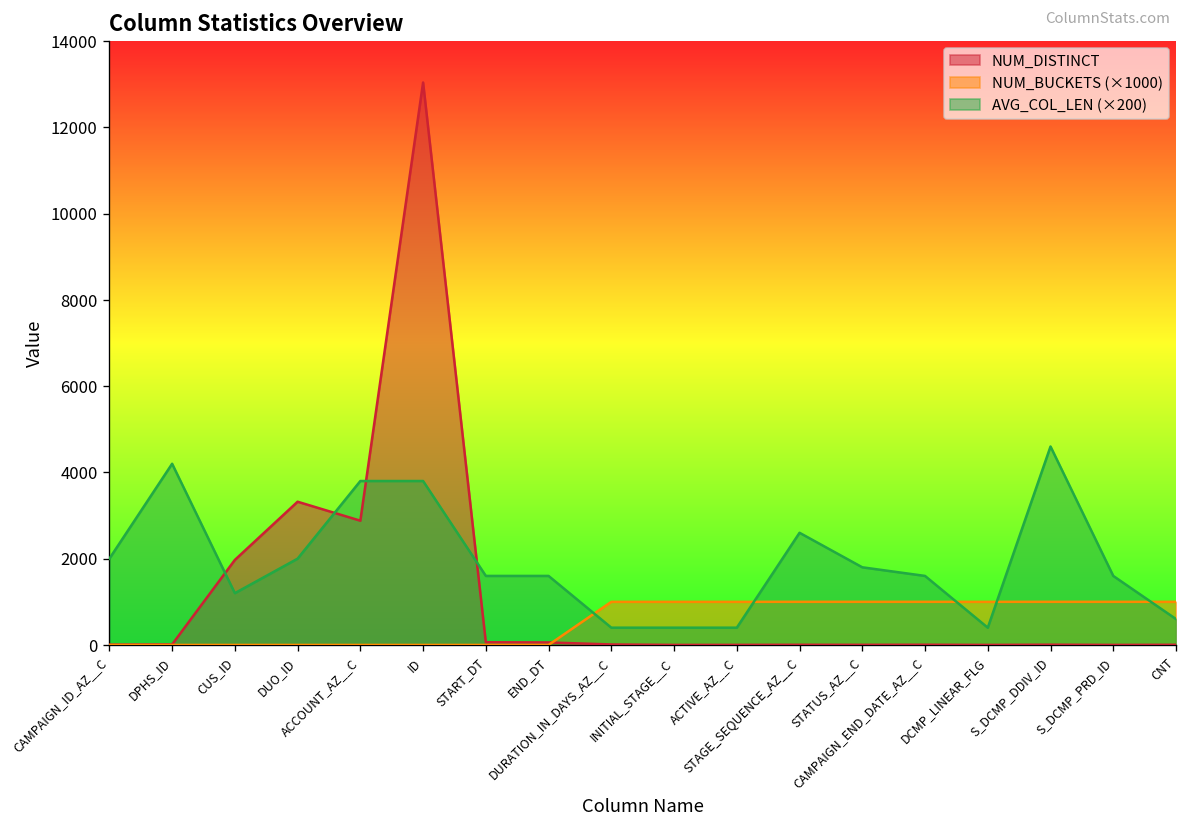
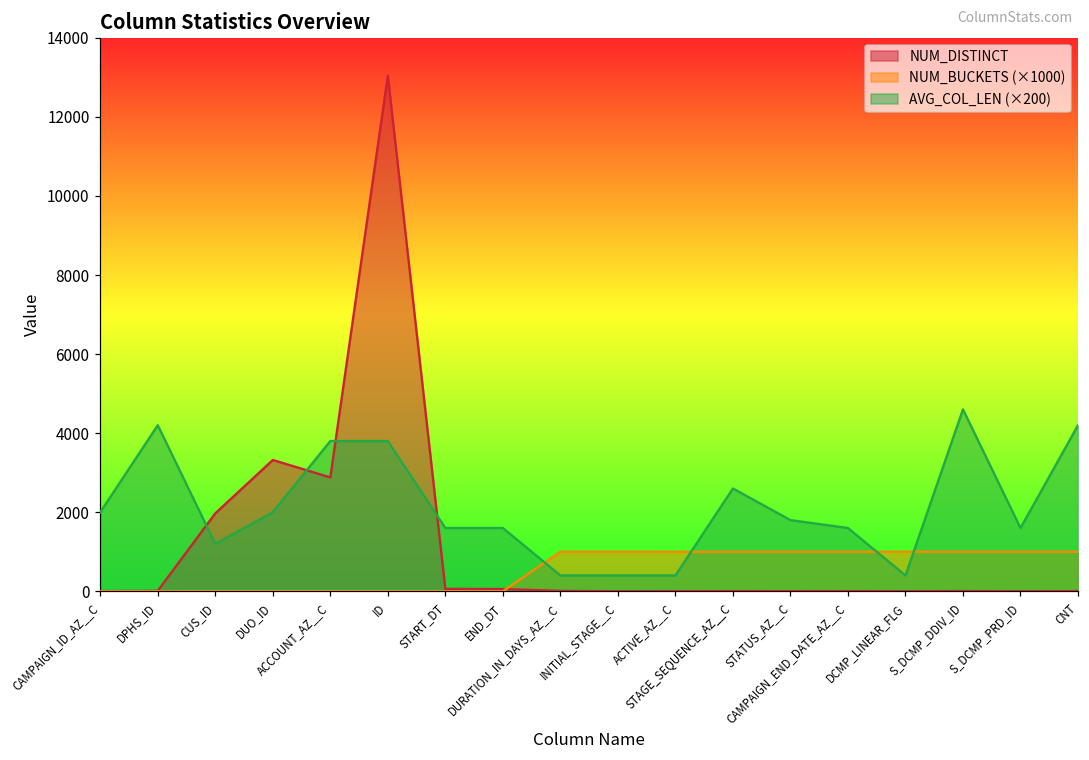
AVG_COL_LEN (×200), CNT: 600 -> 4200
